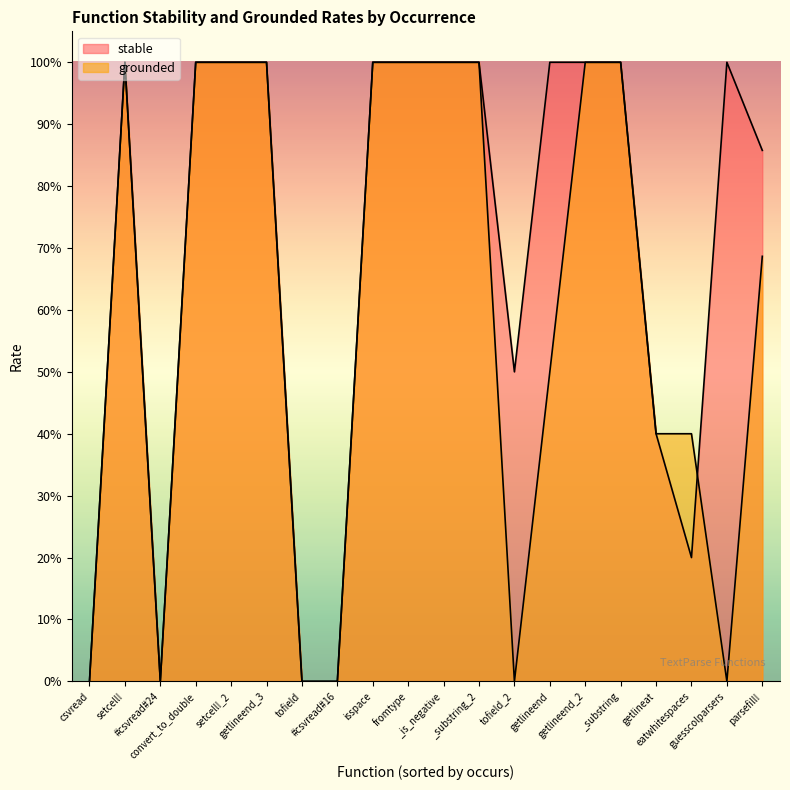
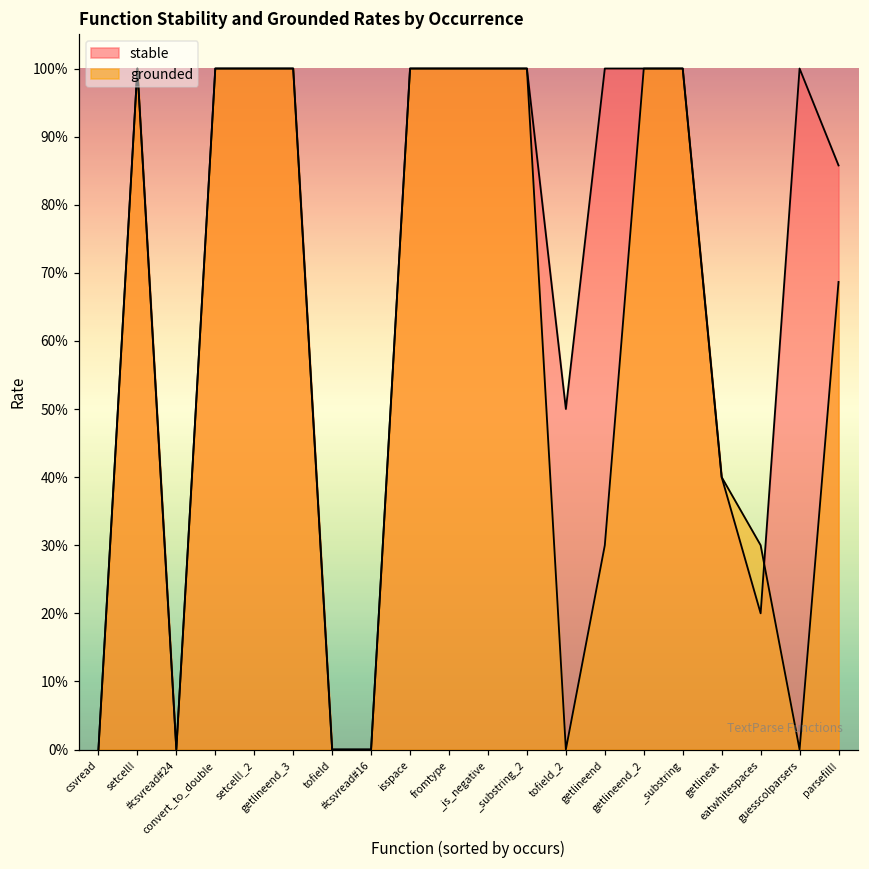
grounded, getlineend: 50% -> 30%
grounded, eatwhitespaces: 40% -> 30%
